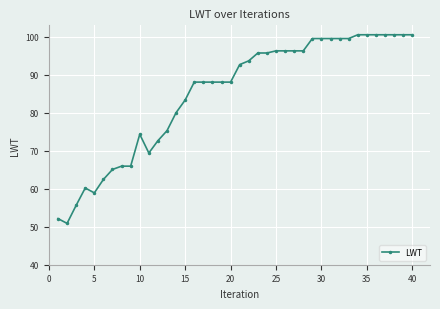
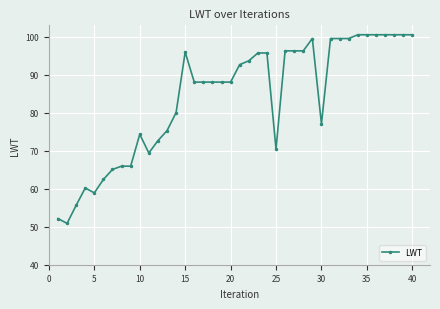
15: 83 -> 96
25: 96 -> 70
30: 100 -> 77
